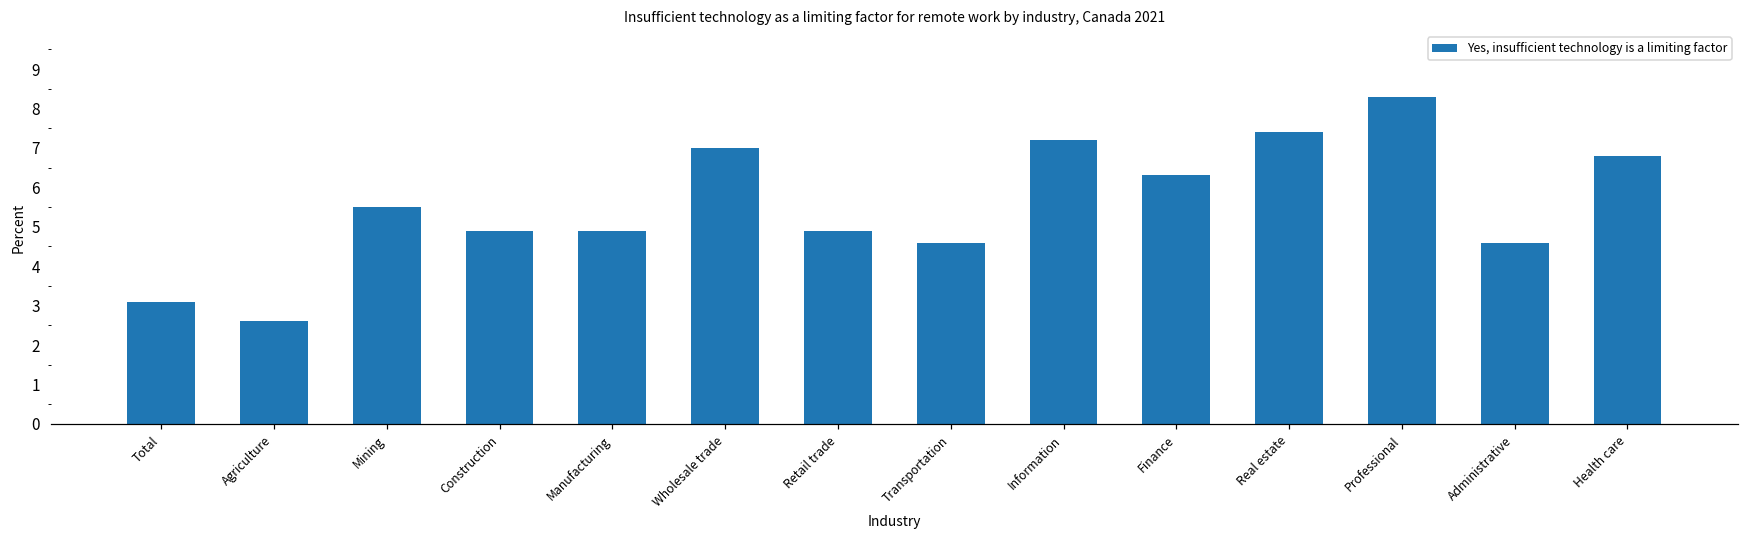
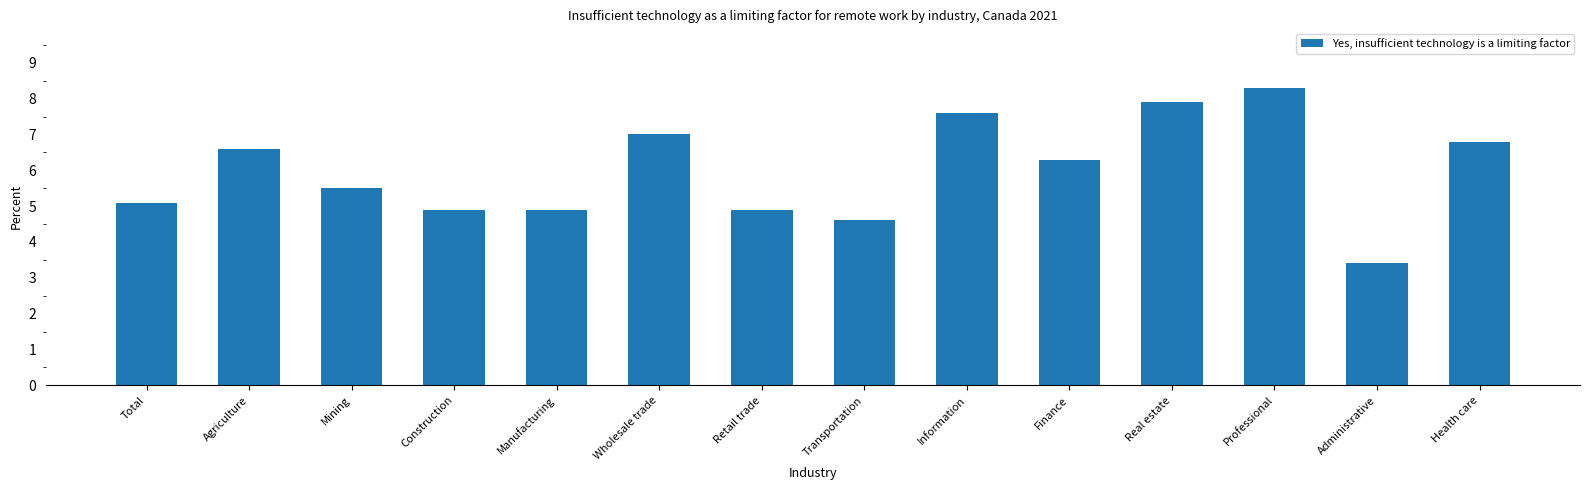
Total: 3.1 -> 5.1
Agriculture: 2.6 -> 6.6
Information: 7.2 -> 7.6
Real estate: 7.4 -> 7.9
Administrative: 4.6 -> 3.4
